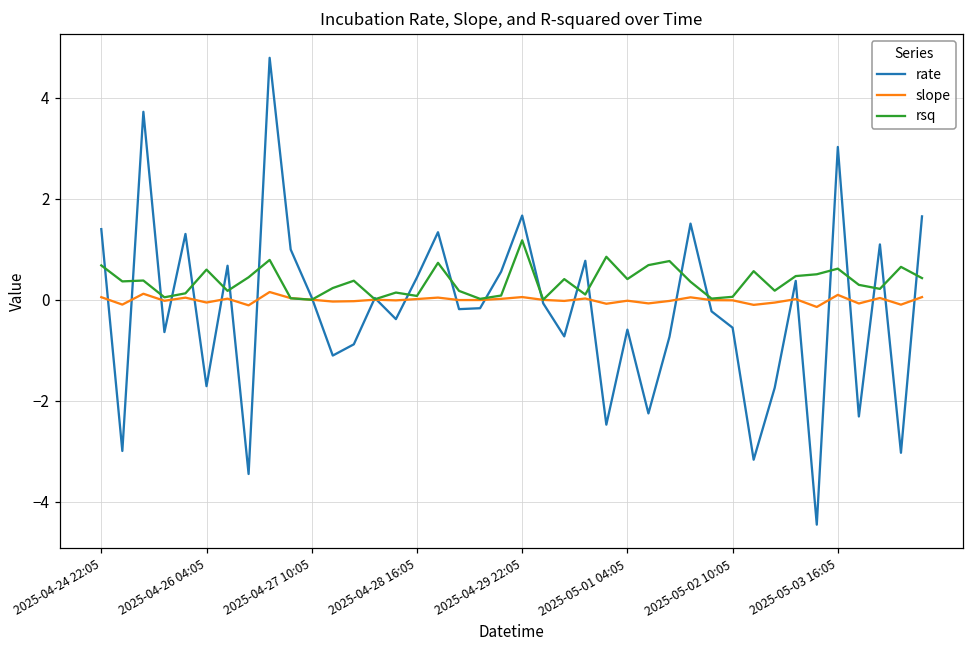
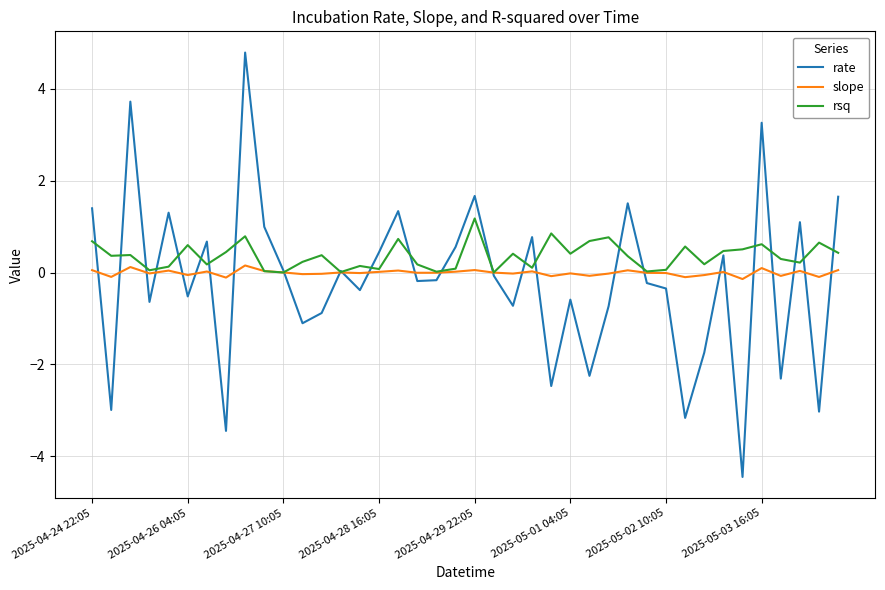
rate, 2025-04-26 04:05: -1.7 -> -0.5
rate, 2025-05-02 10:05: -0.6 -> -0.3
rate, 2025-05-03 16:05: 3.0 -> 3.3
